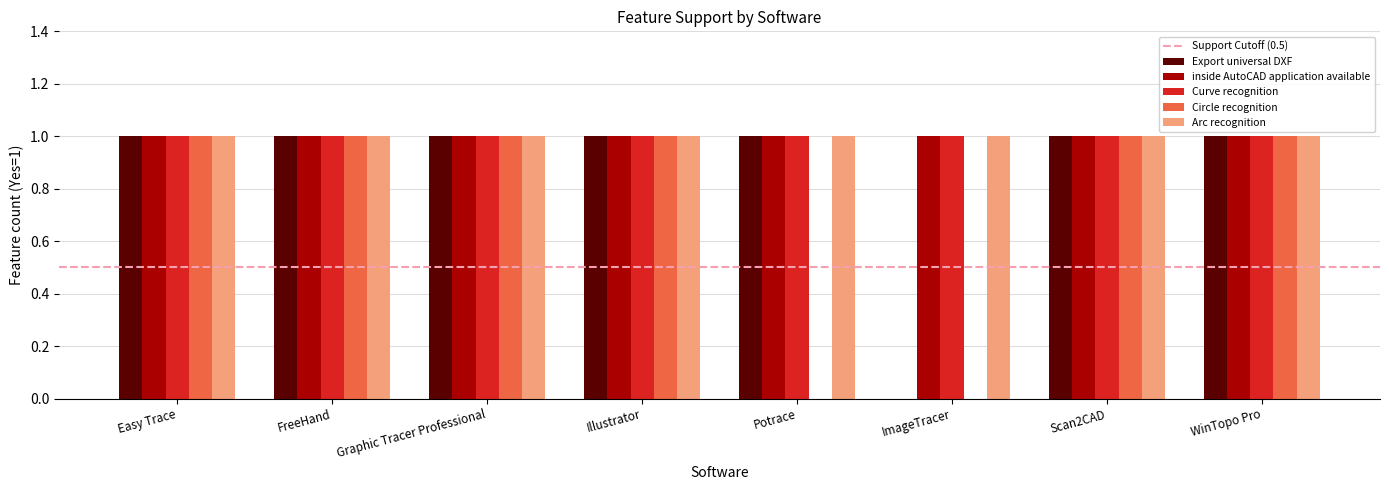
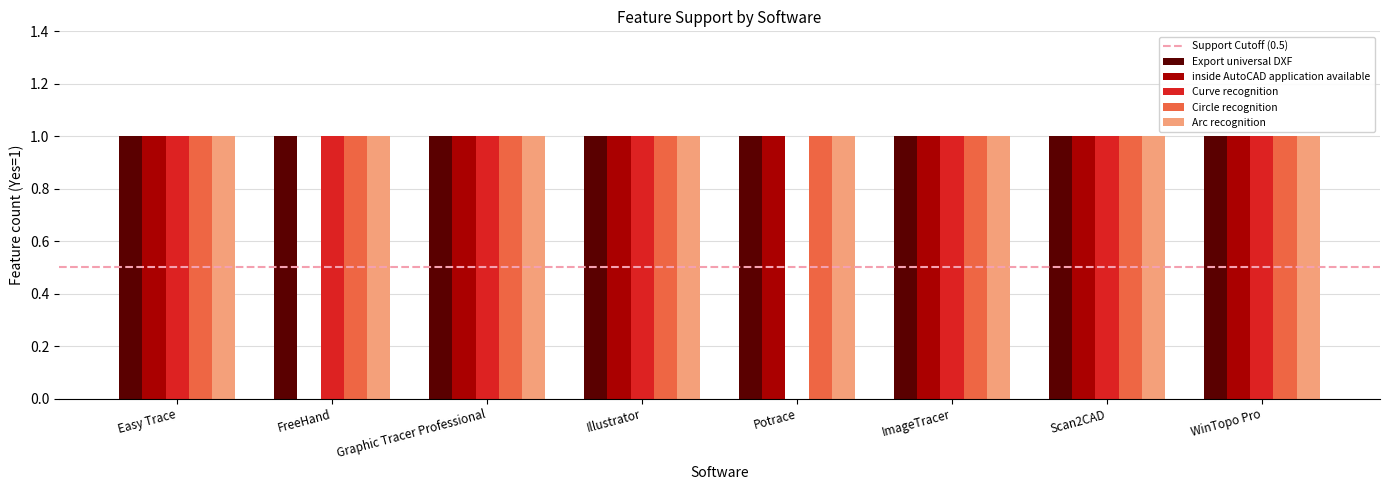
inside AutoCAD application available, FreeHand: 1 -> 0
Curve recognition, Potrace: 1 -> 0
Circle recognition, Potrace: 0 -> 1
Export universal DXF, ImageTracer: 0 -> 1
Circle recognition, ImageTracer: 0 -> 1
